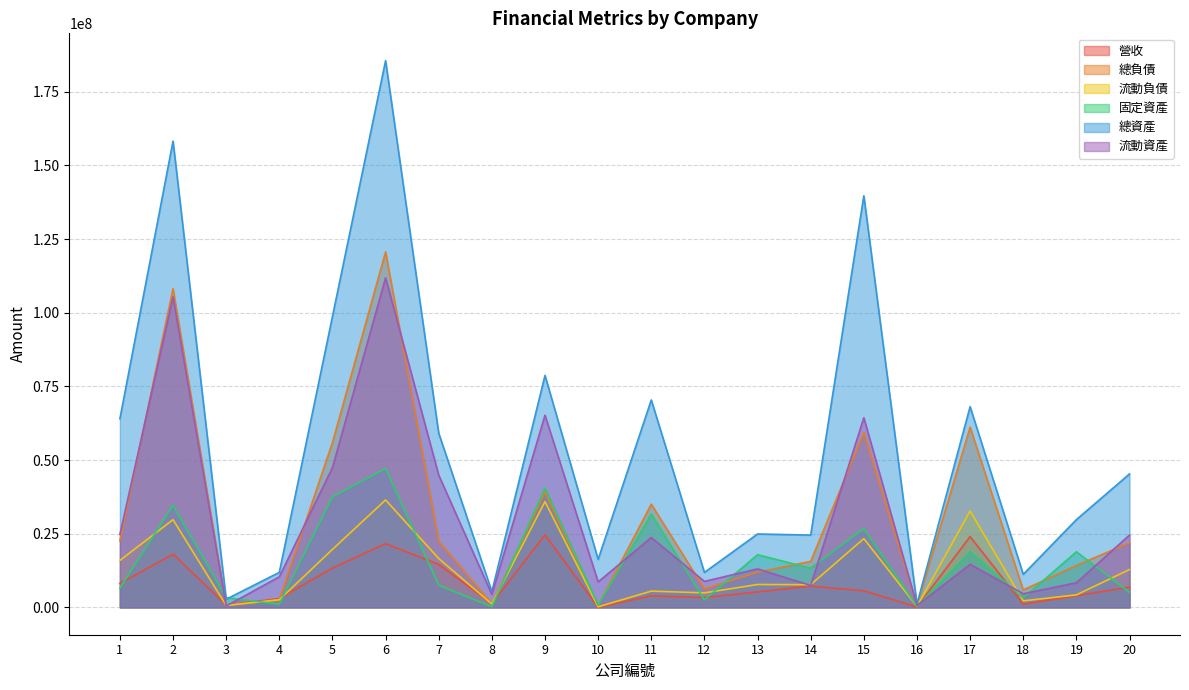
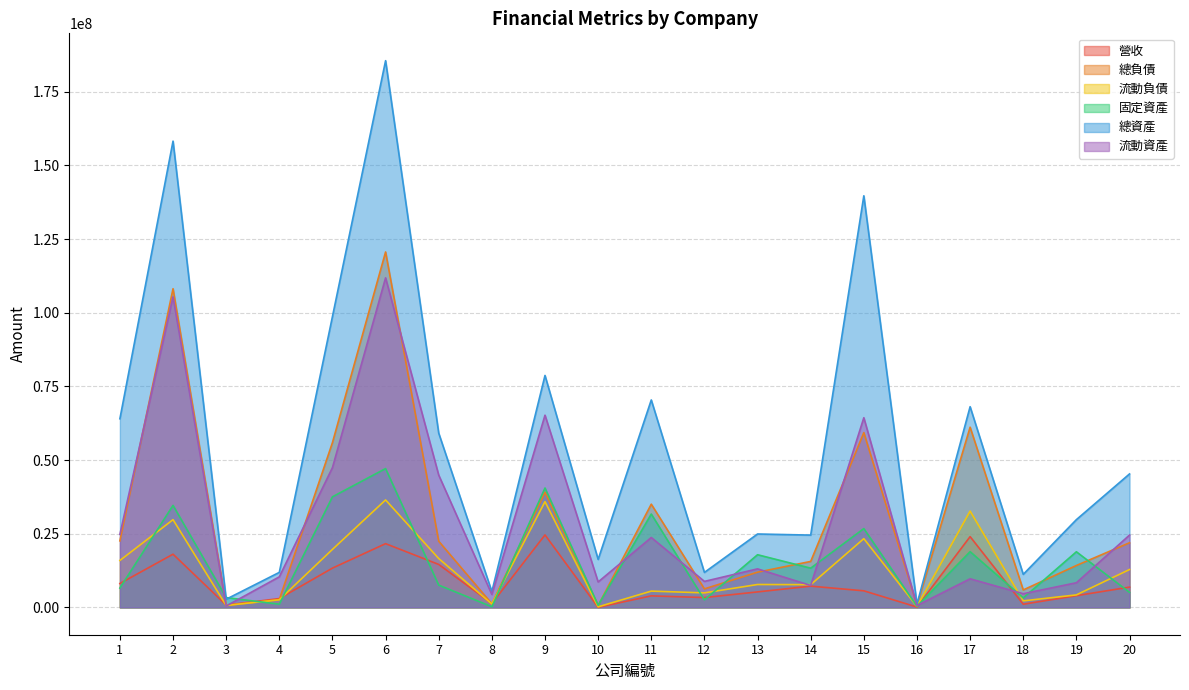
流動資產, 17: 15000000 -> 10000000
